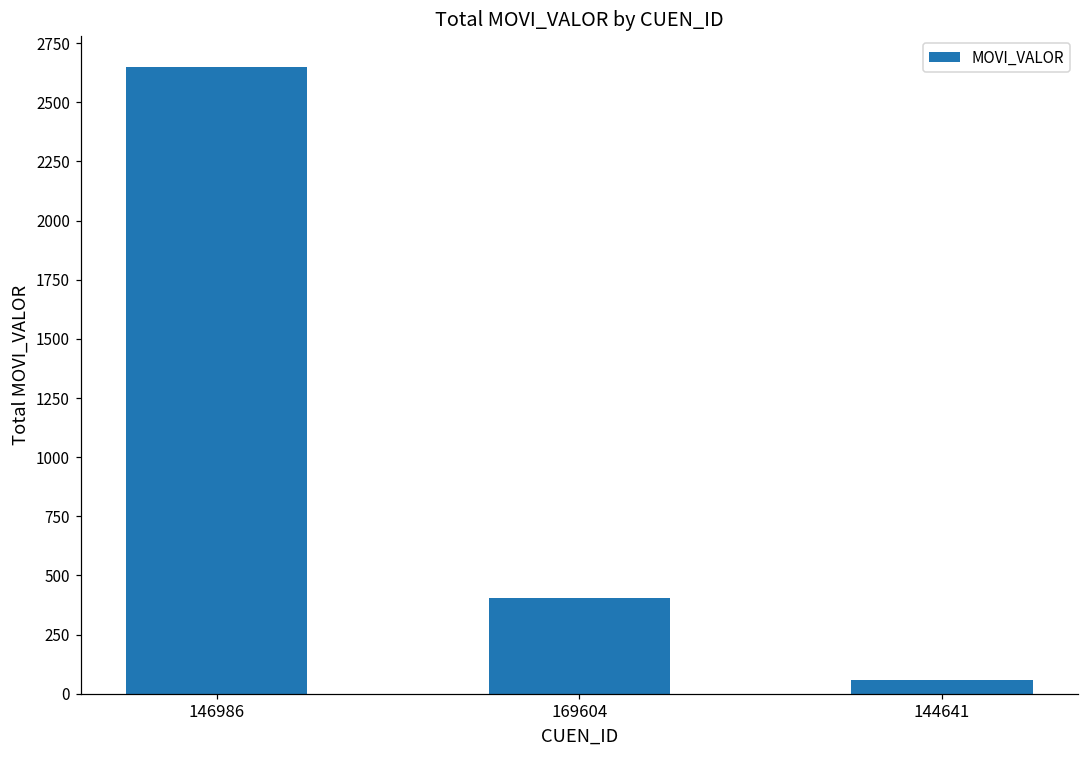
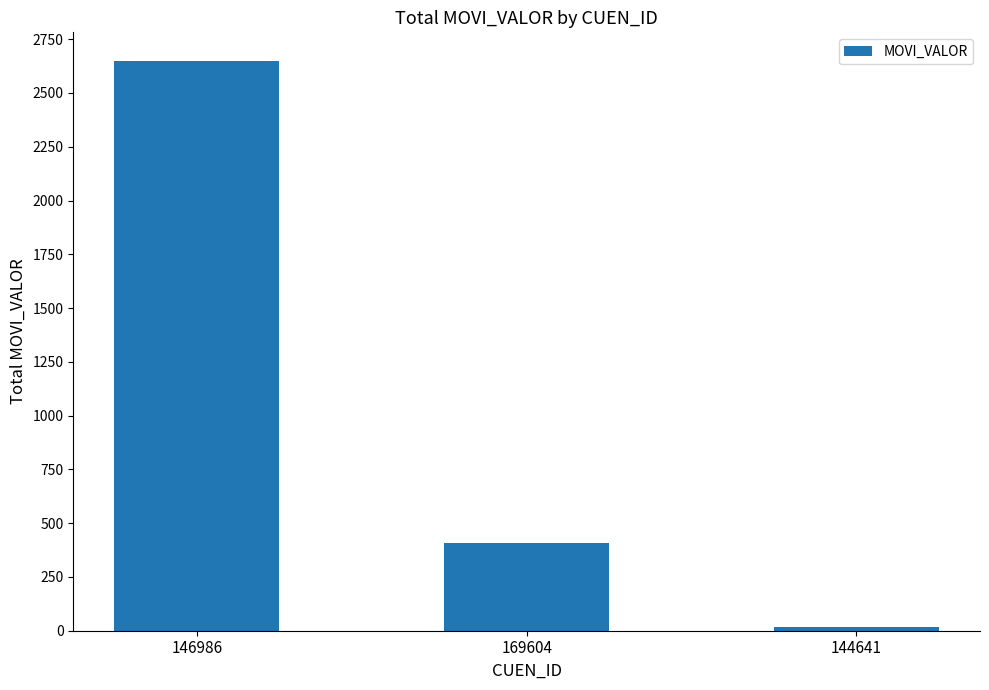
144641: 60 -> 20
